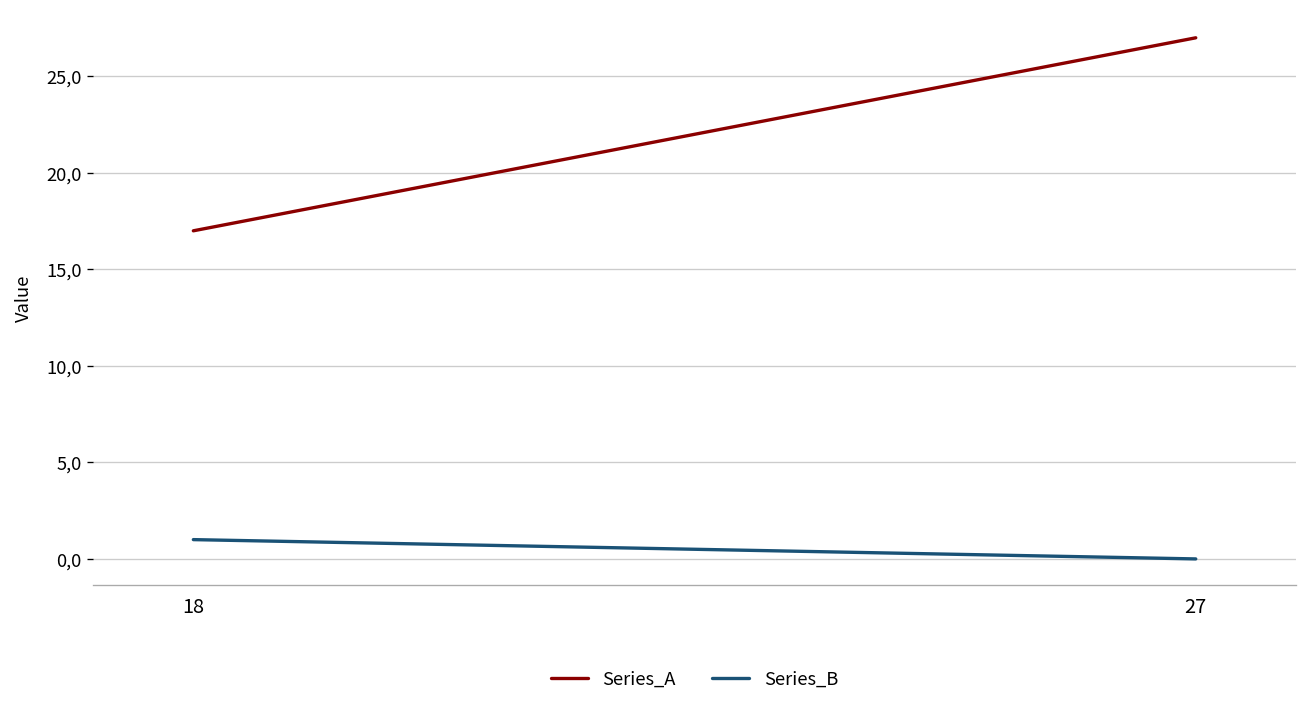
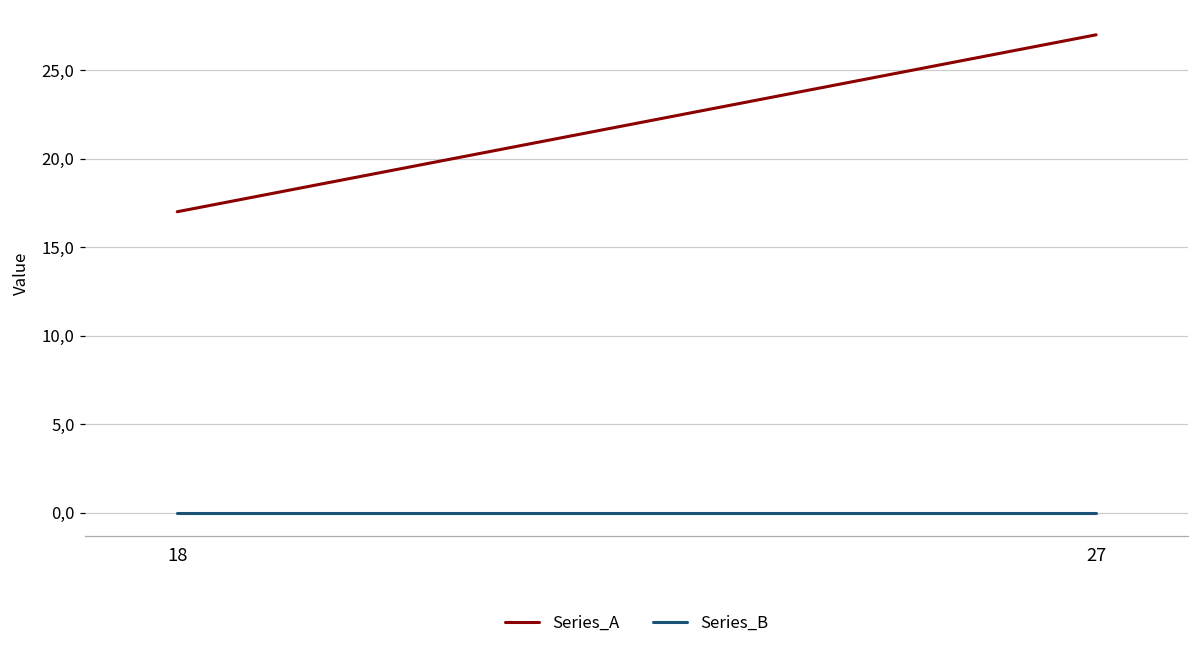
Series_B, 18: 10 -> 0
